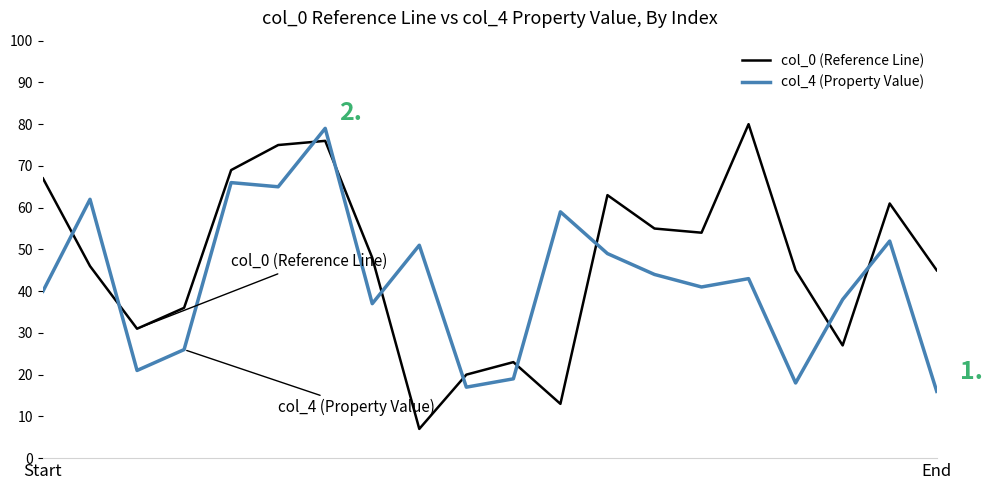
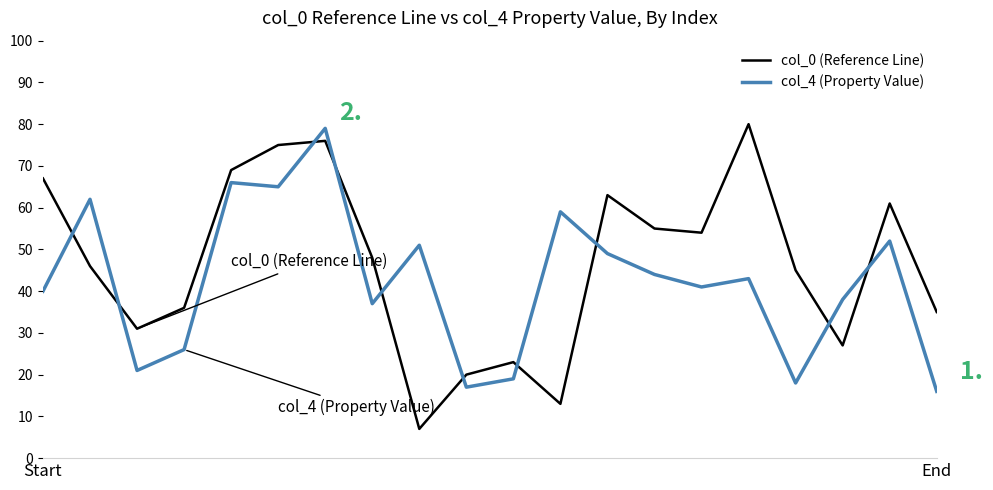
col_0 (Reference Line), End: 45 -> 35
